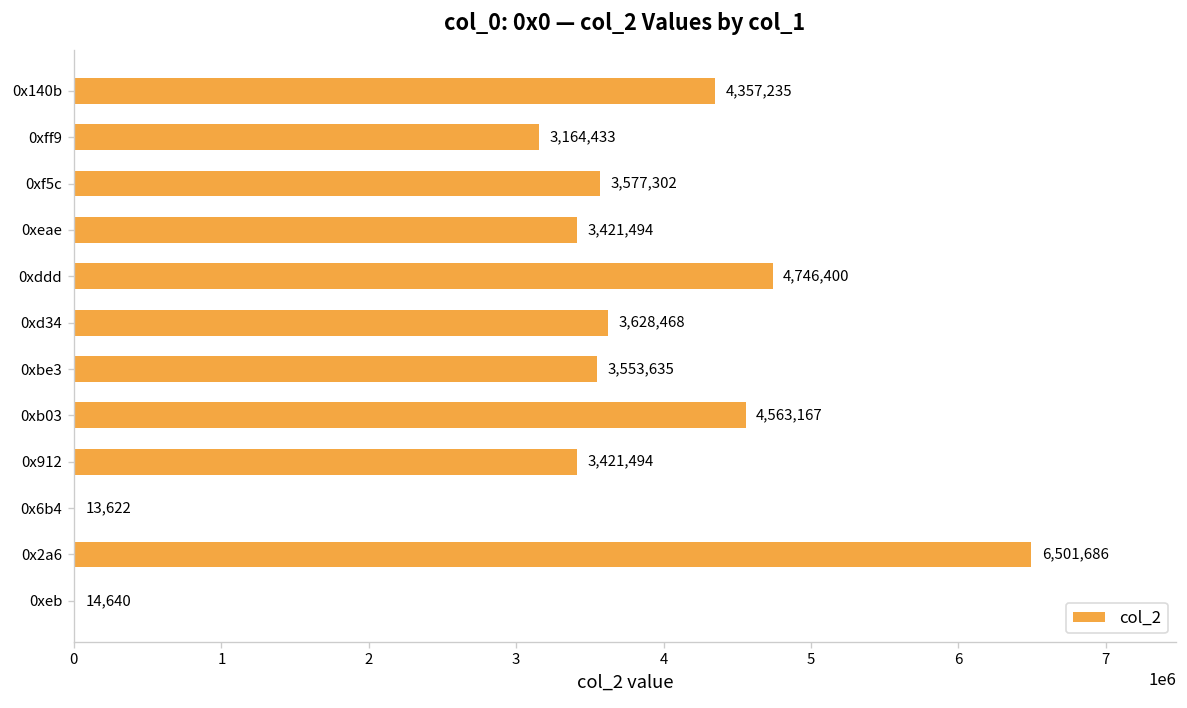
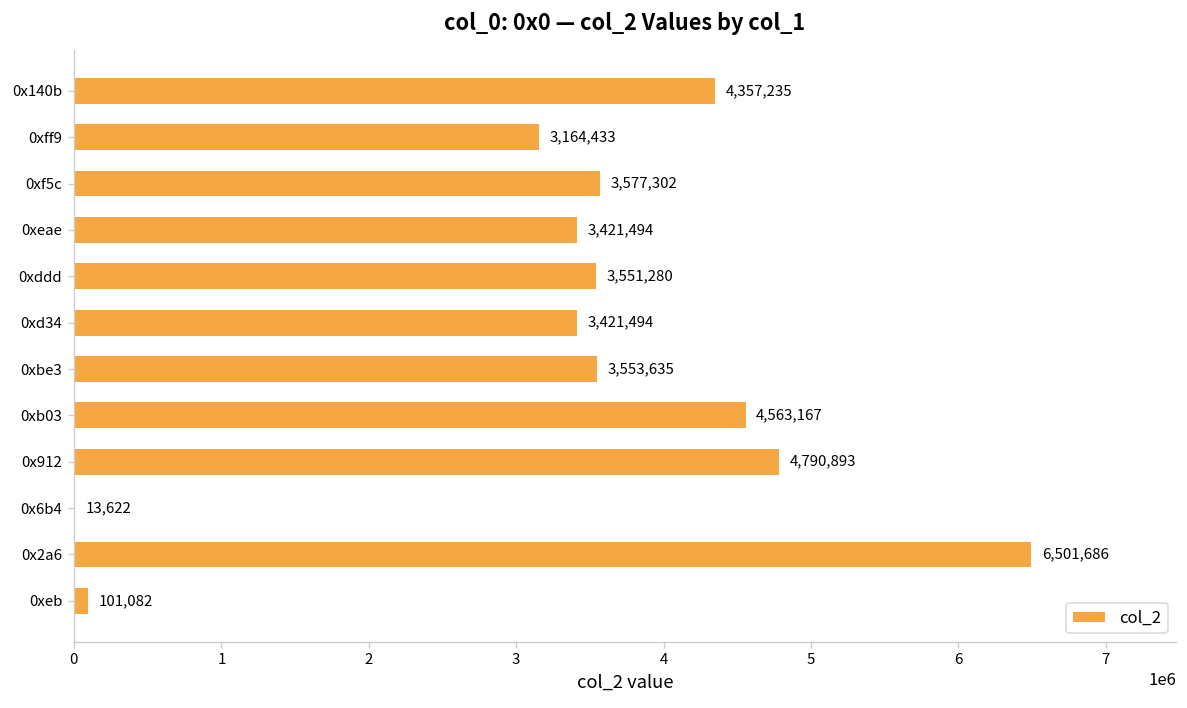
0xddd: 4,746,400 -> 3,551,280
0xd34: 3,628,468 -> 3,421,494
0x912: 3,421,494 -> 4,790,893
0xeb: 14,640 -> 101,082
